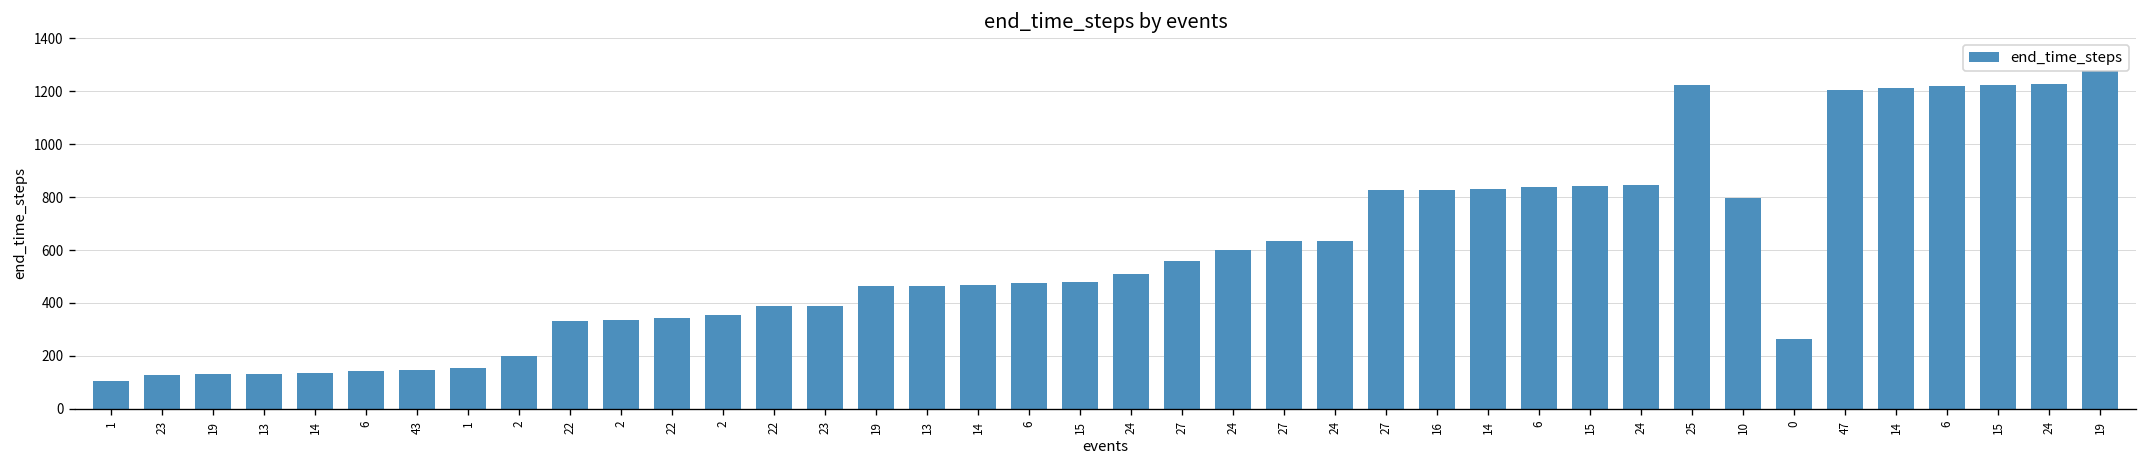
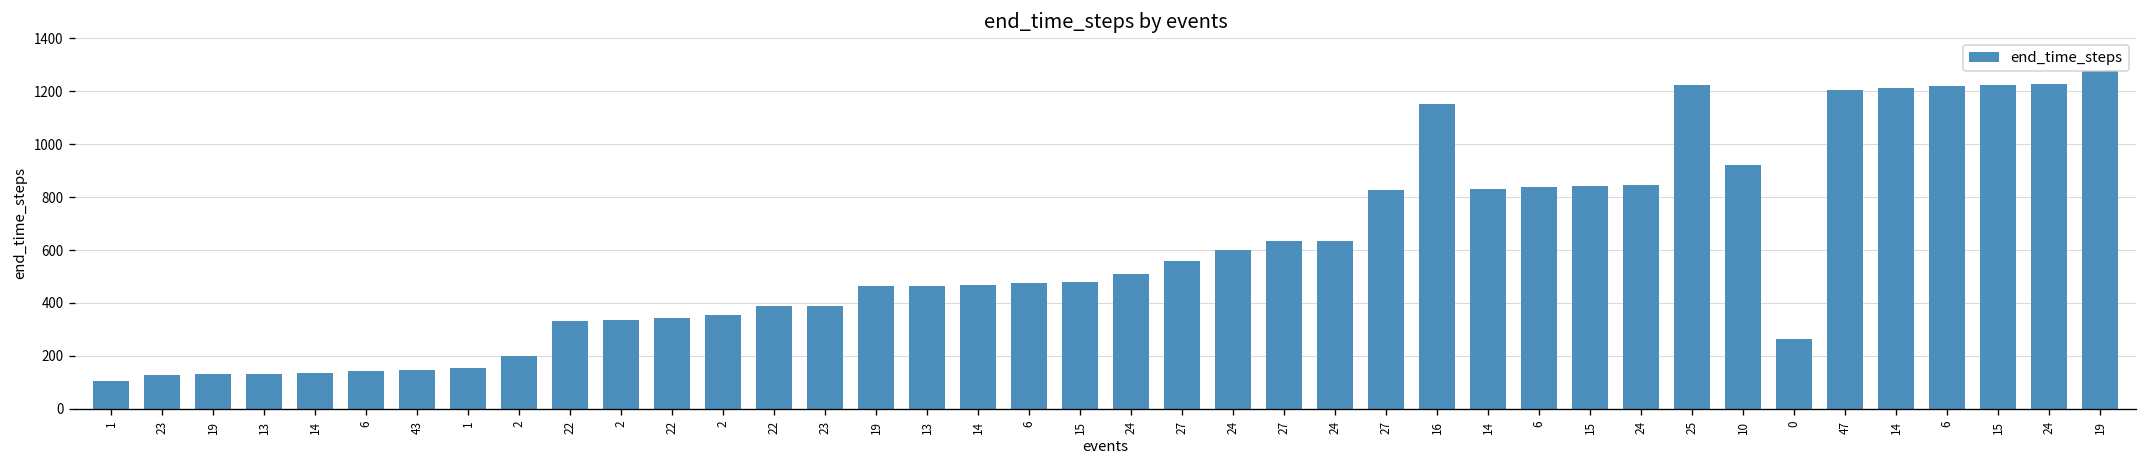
16: 830 -> 1150
10: 800 -> 920
